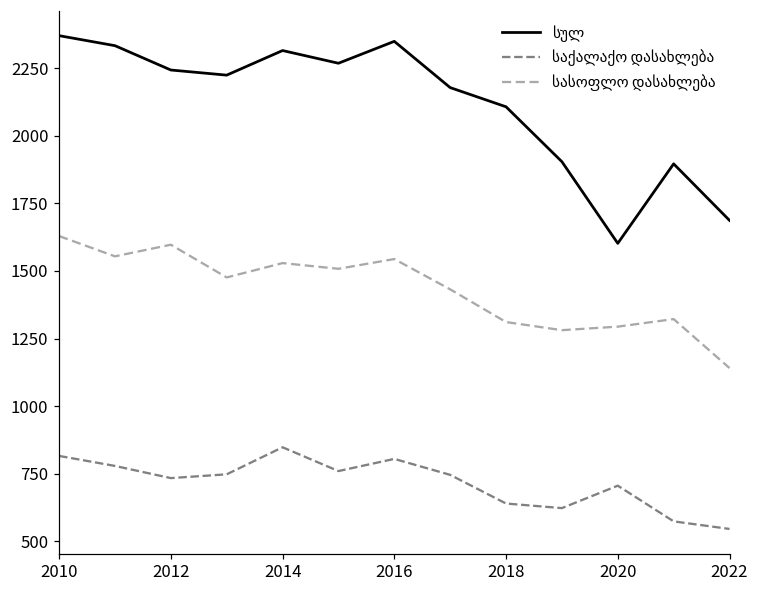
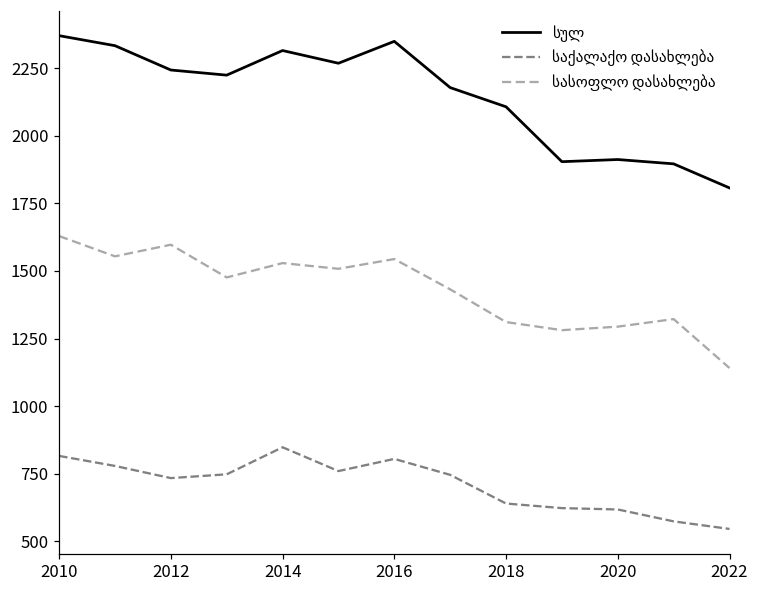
სულ, 2020: 1600 -> 1910
საქალაქო დასახლება, 2020: 710 -> 620
სულ, 2022: 1690 -> 1810
